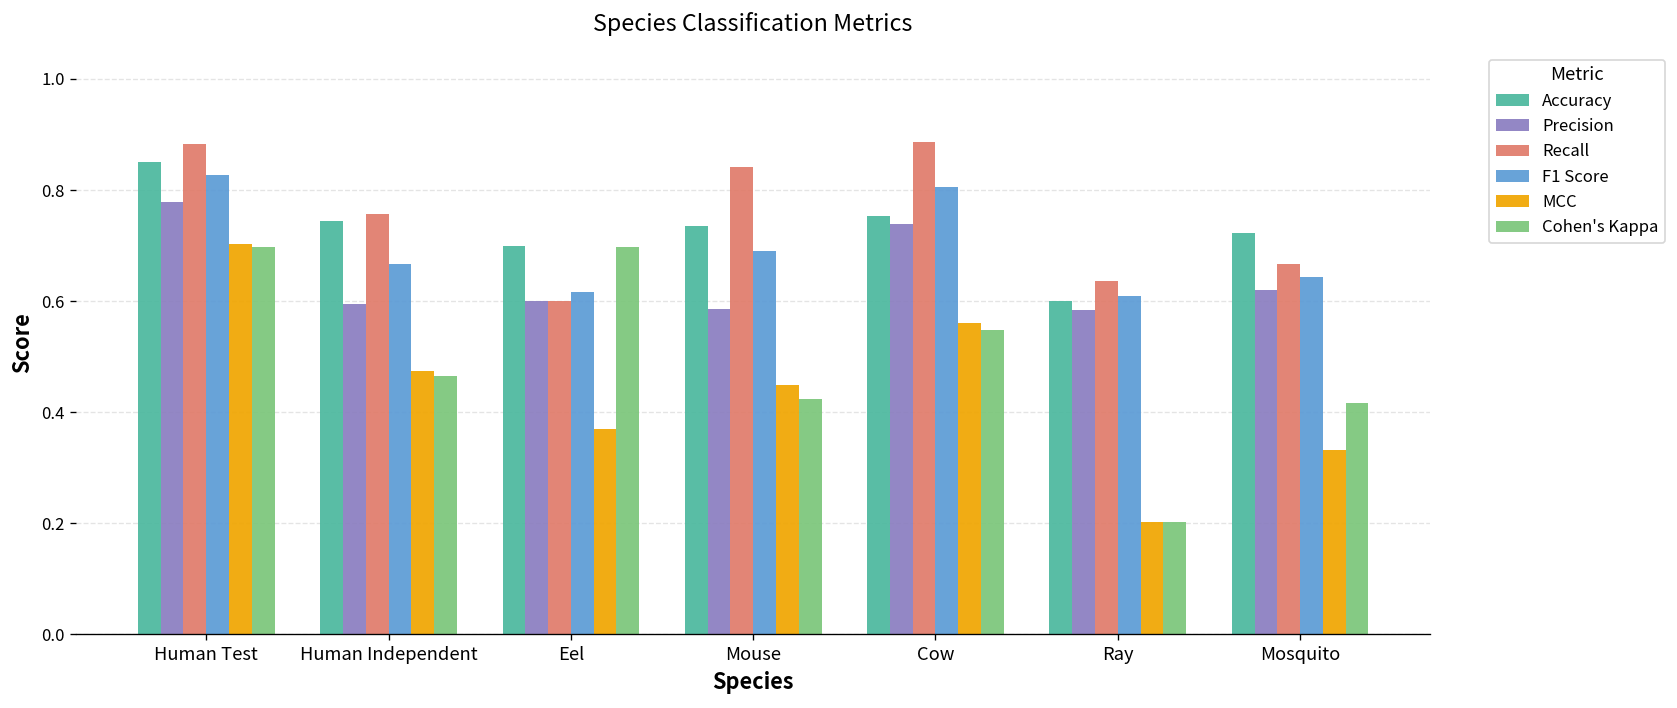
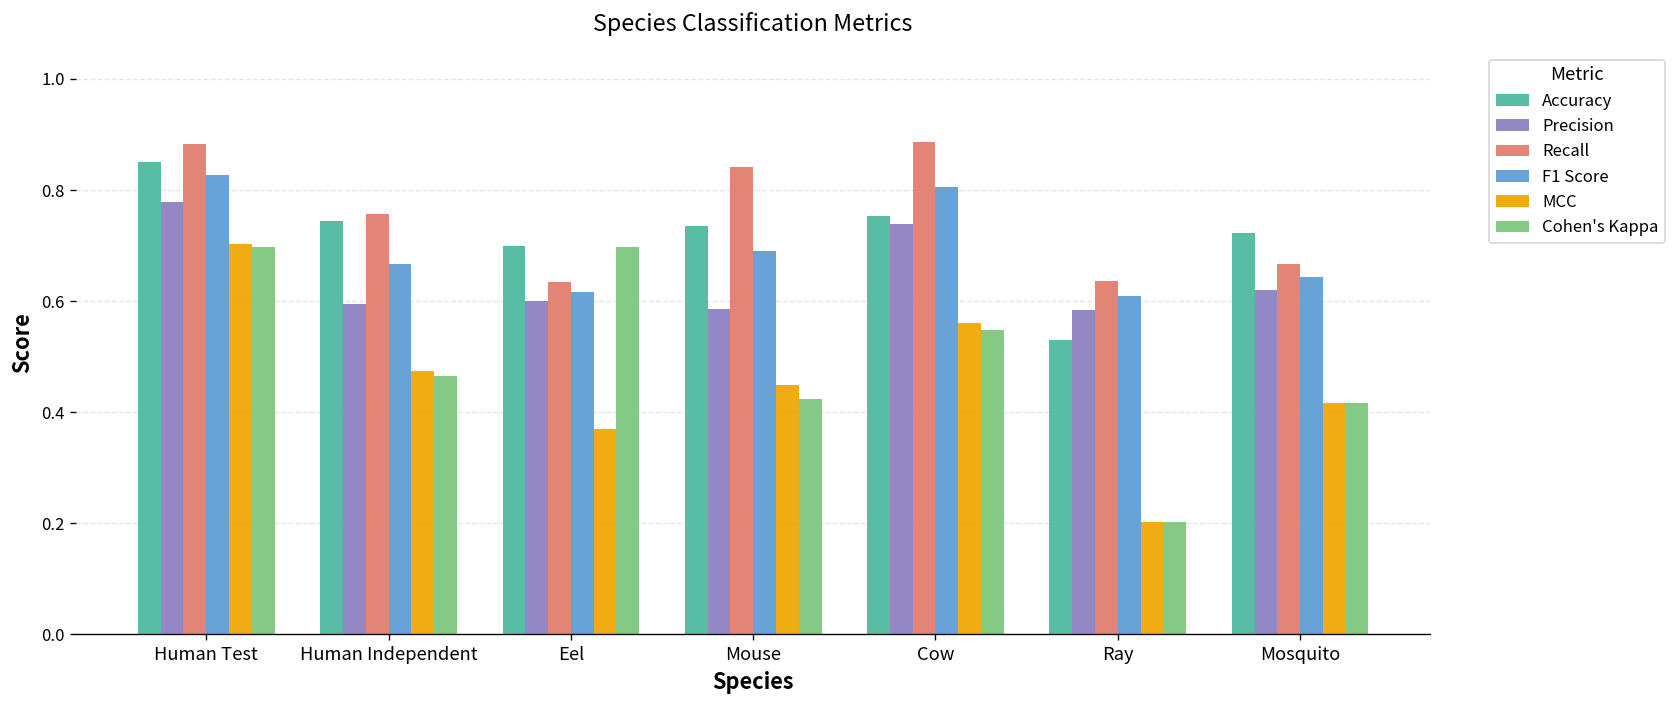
Recall, Eel: 0.60 -> 0.63
Accuracy, Ray: 0.60 -> 0.53
MCC, Mosquito: 0.33 -> 0.42
